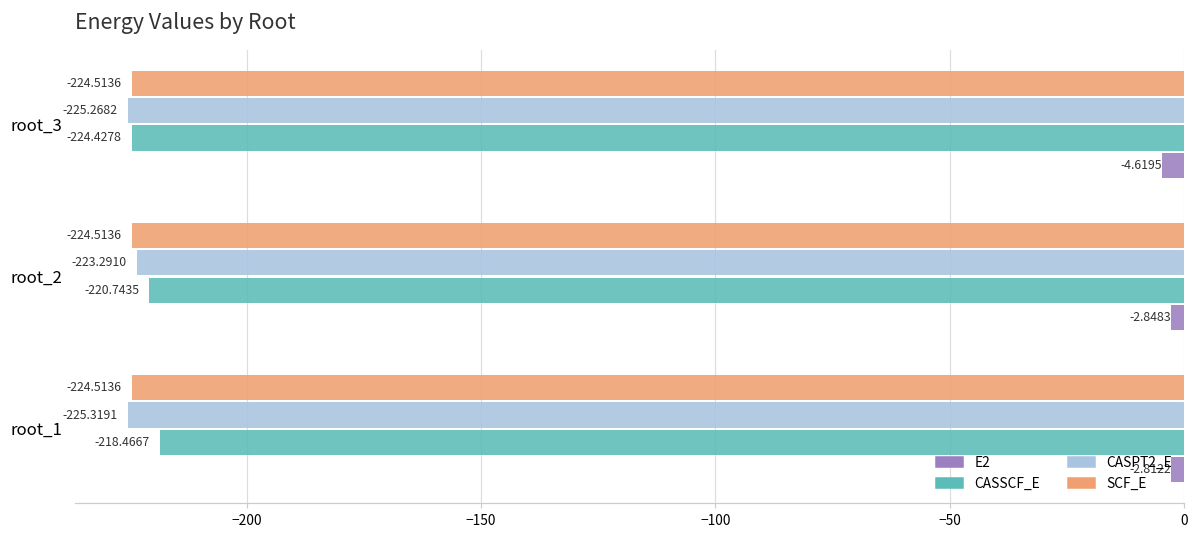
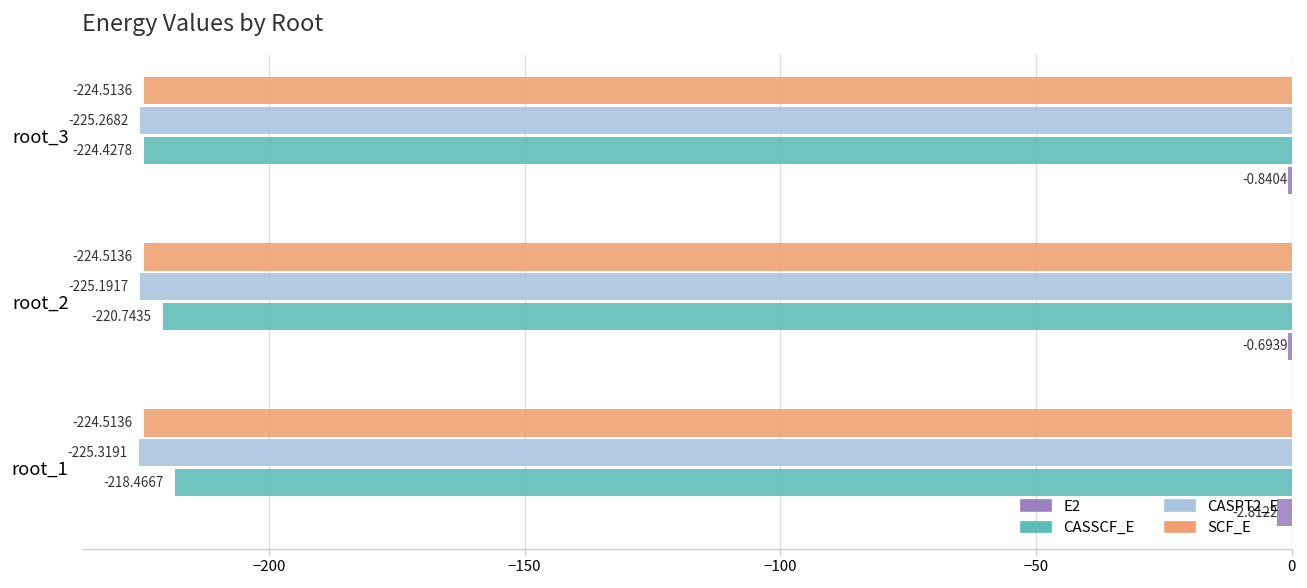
E2, root_3: -4.6195 -> -0.8404
CASPT2_E, root_2: -223.2910 -> -225.1917
E2, root_2: -2.8483 -> -0.6939
